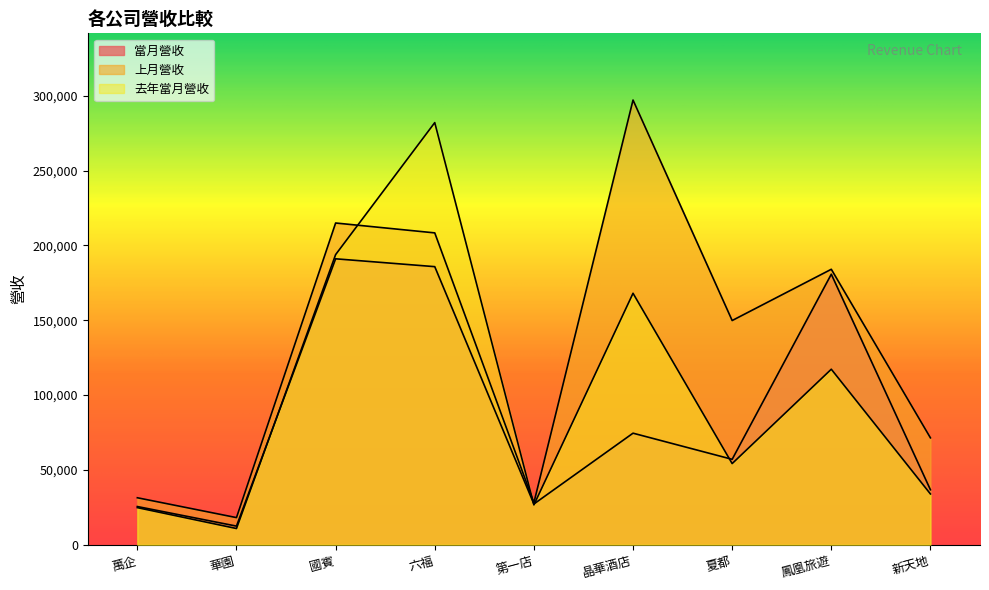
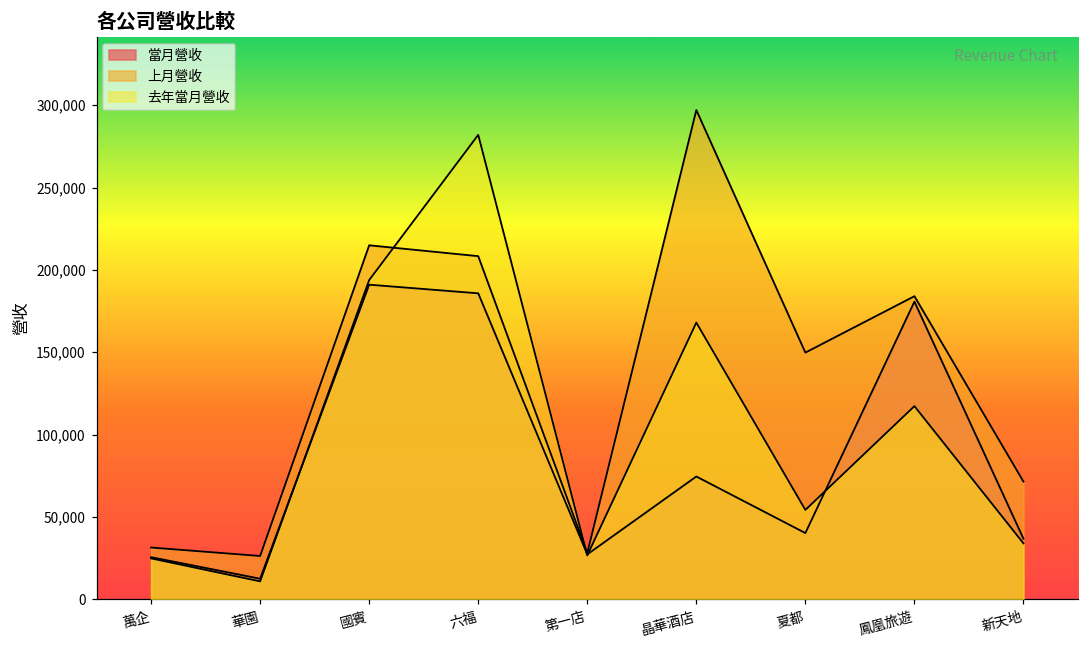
上月營收, 華園: 18,000 -> 26,000
當月營收, 夏都: 57,000 -> 40,000
